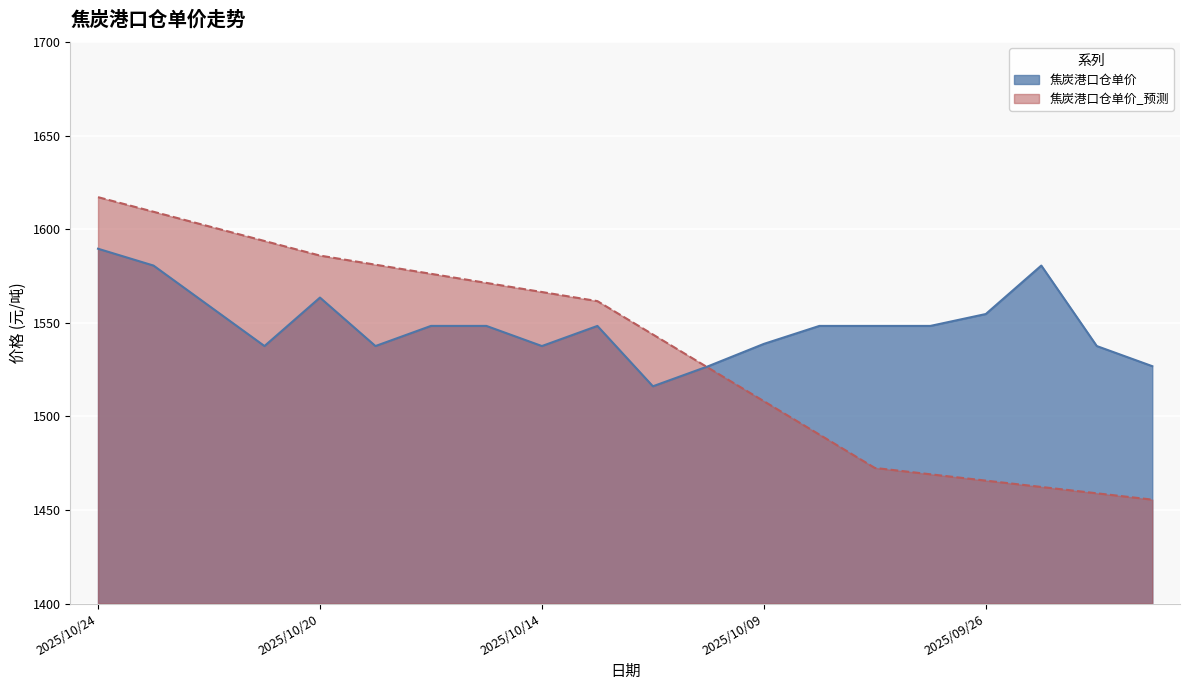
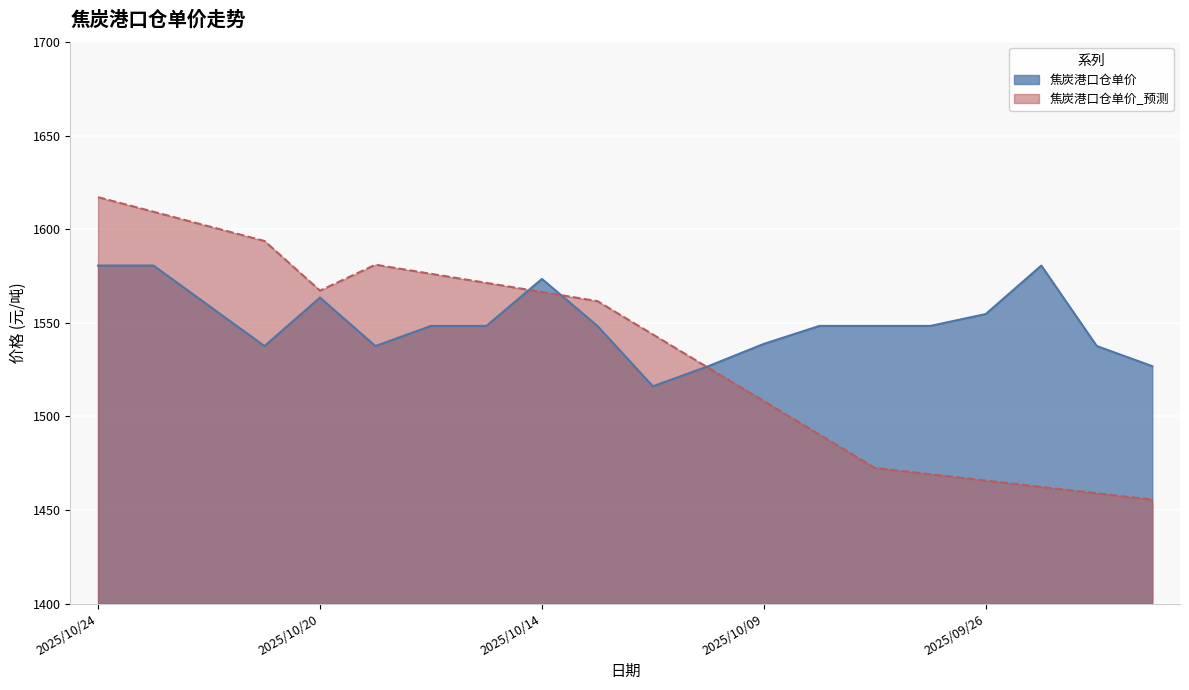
焦炭港口仓单价, 2025/10/24: 1590 -> 1581
焦炭港口仓单价_预测, 2025/10/20: 1586 -> 1567
焦炭港口仓单价, 2025/10/14: 1538 -> 1573
